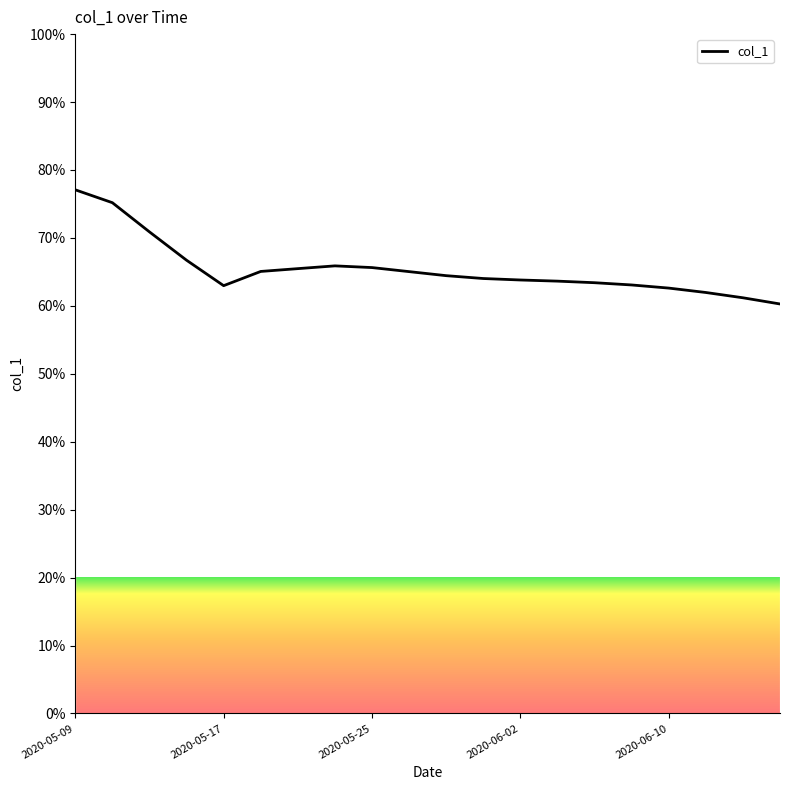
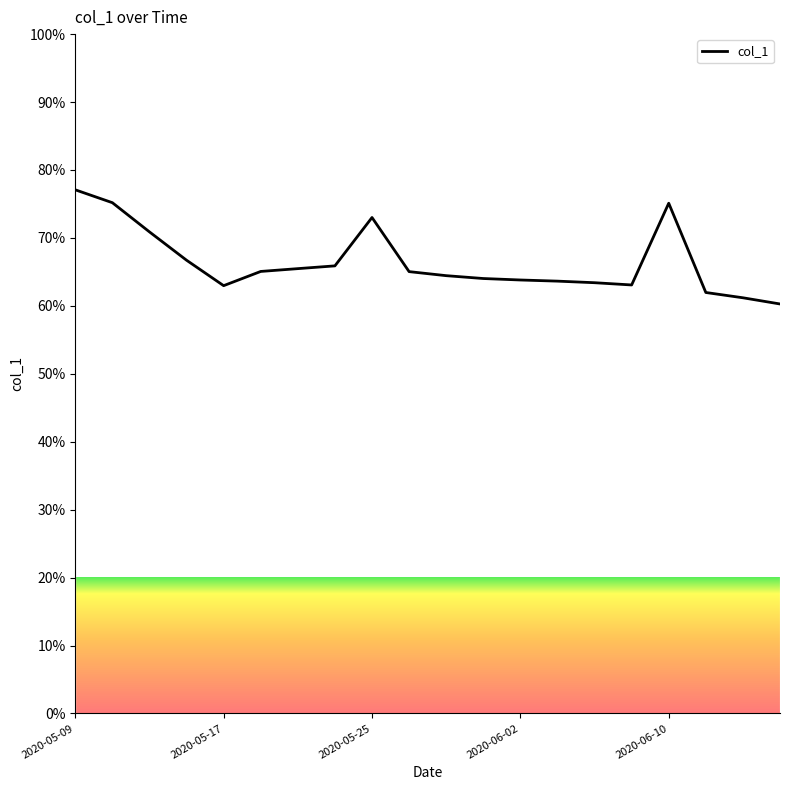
2020-05-25: 66% -> 73%
2020-06-10: 63% -> 75%
